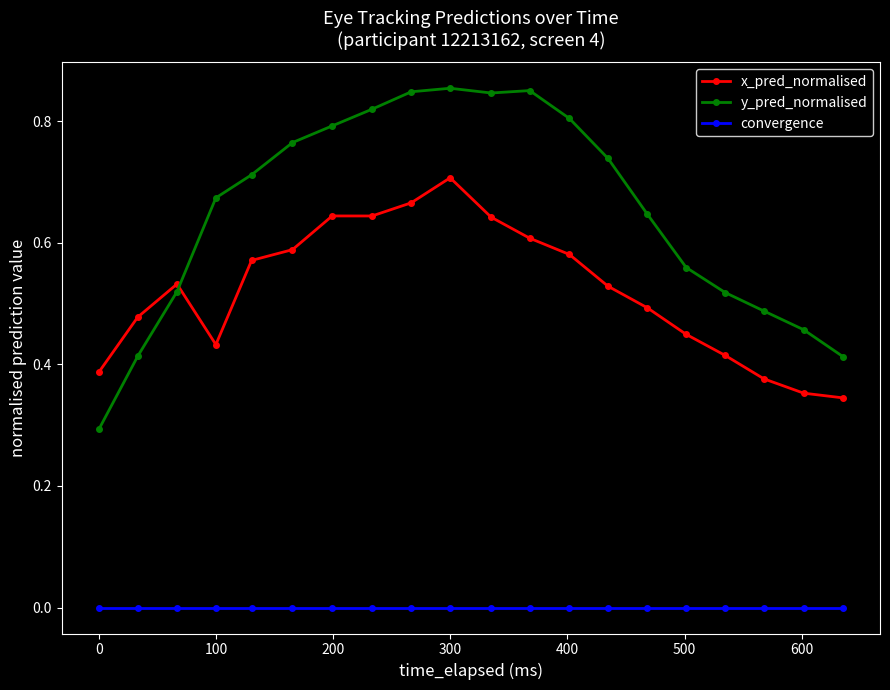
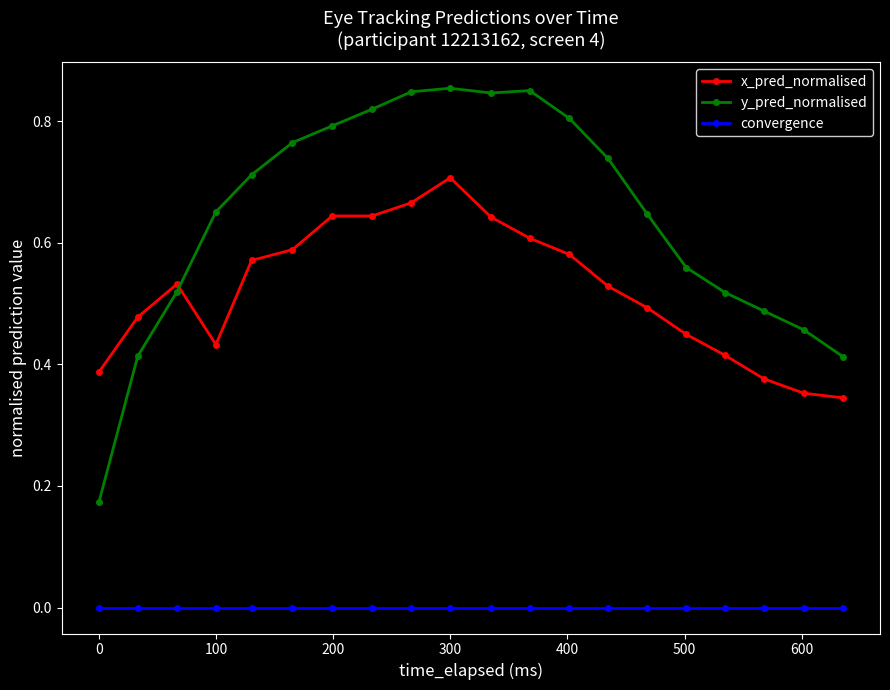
y_pred_normalised, 0: 0.29 -> 0.17
y_pred_normalised, 100: 0.67 -> 0.65
